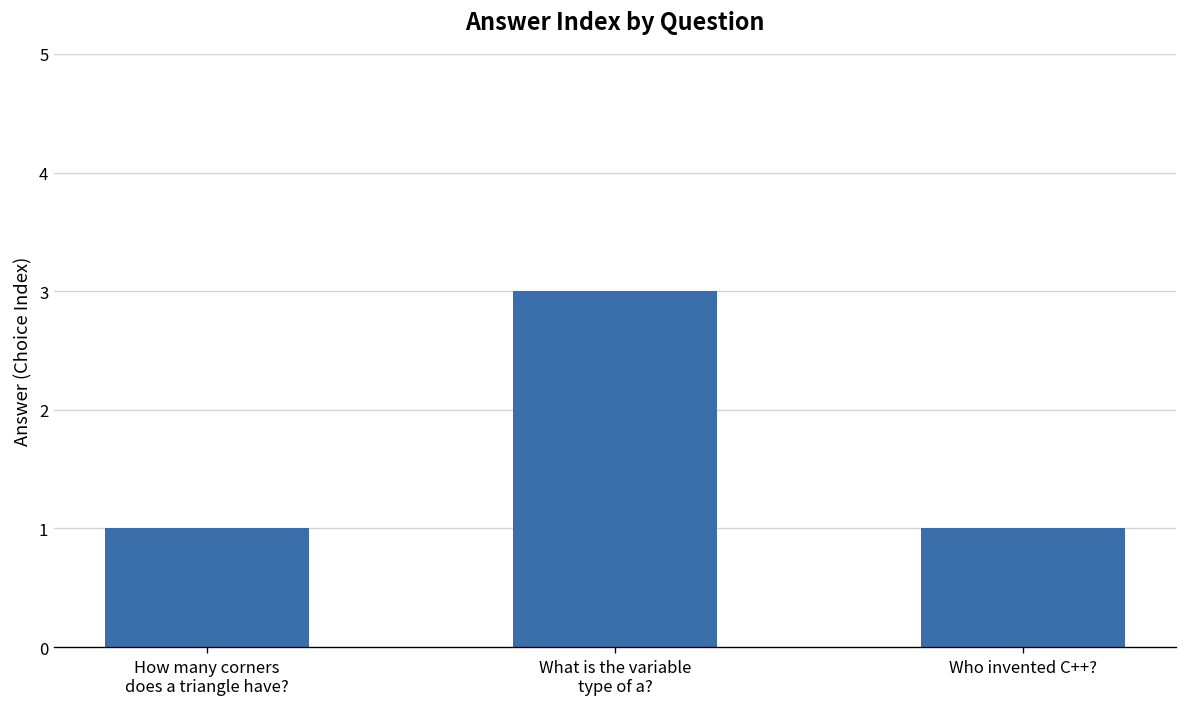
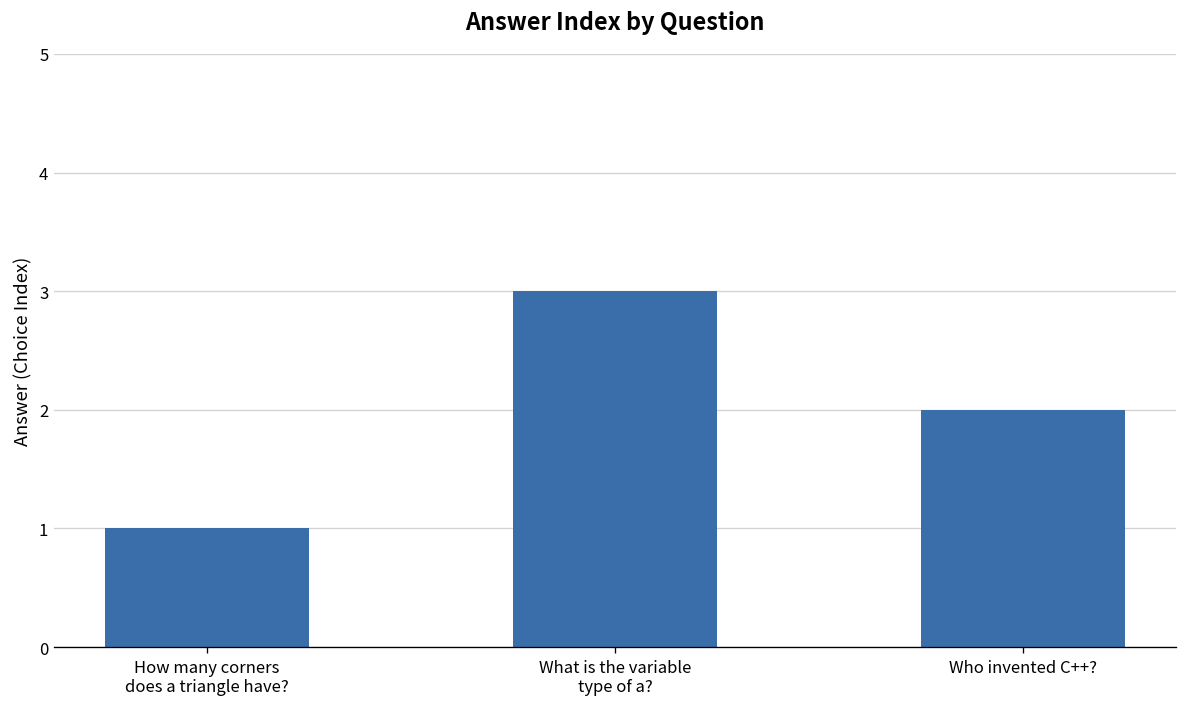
Who invented C++?: 1 -> 2
